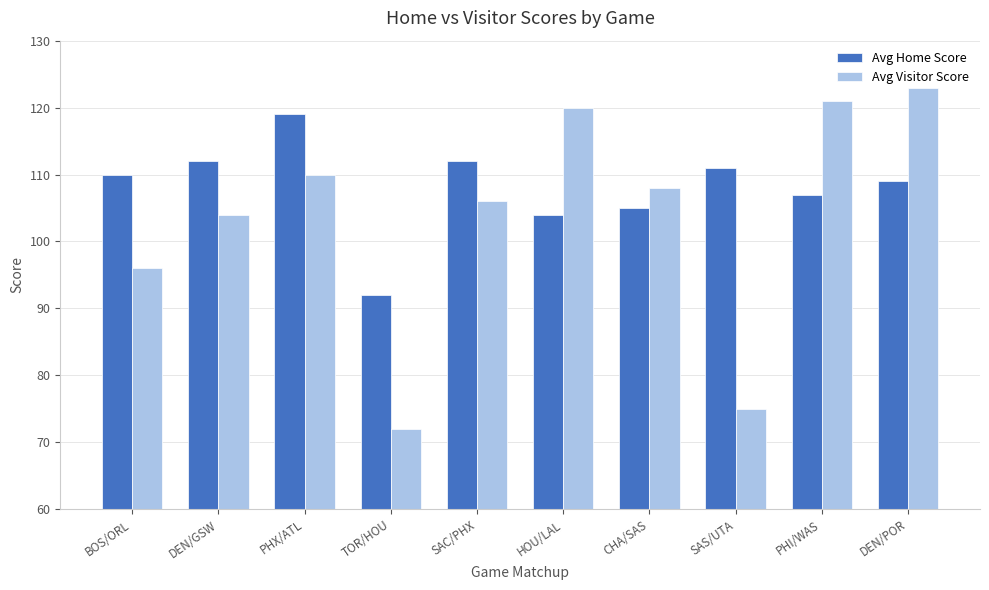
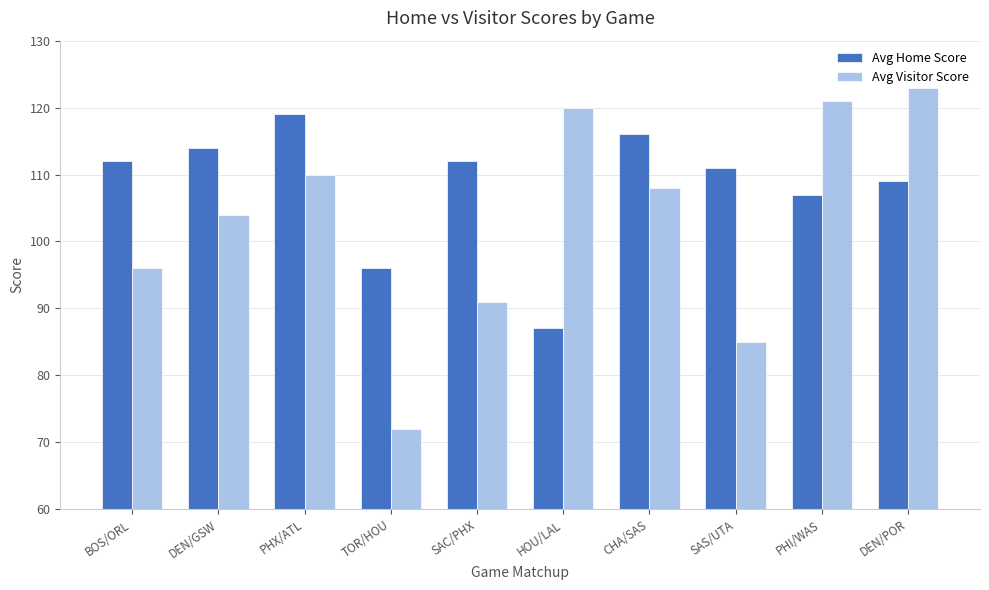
Avg Home Score, BOS/ORL: 110 -> 112
Avg Home Score, DEN/GSW: 112 -> 114
Avg Home Score, TOR/HOU: 92 -> 96
Avg Visitor Score, SAC/PHX: 106 -> 91
Avg Home Score, HOU/LAL: 104 -> 87
Avg Home Score, CHA/SAS: 105 -> 116
Avg Visitor Score, SAS/UTA: 75 -> 85
